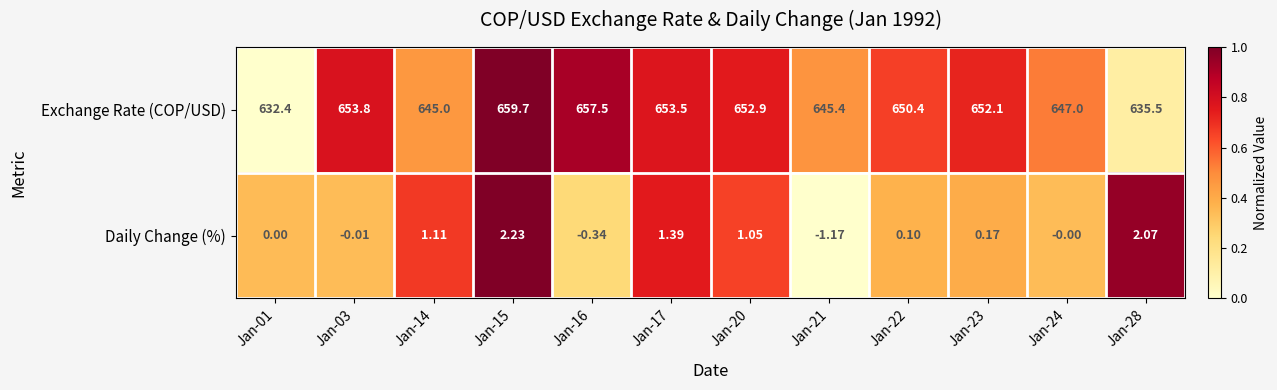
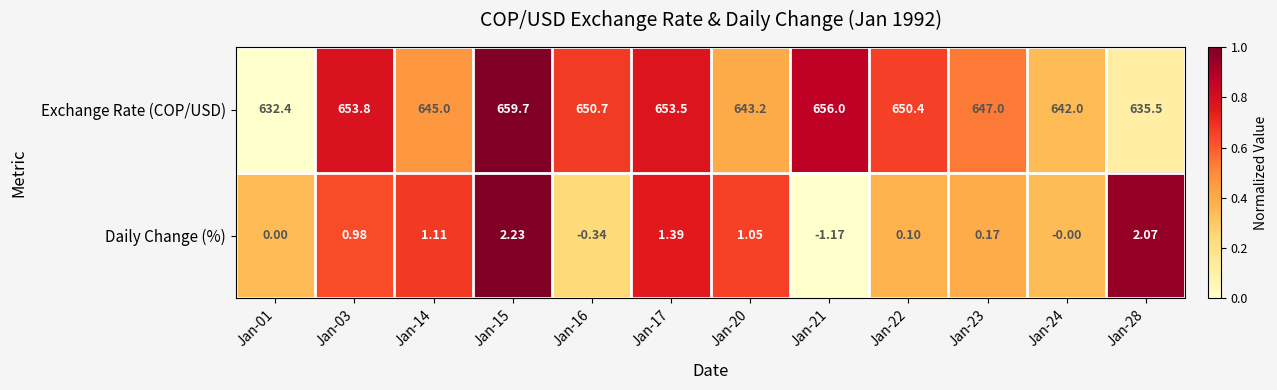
Exchange Rate (COP/USD), Jan-16: 657.5 -> 650.7
Exchange Rate (COP/USD), Jan-20: 652.9 -> 643.2
Exchange Rate (COP/USD), Jan-21: 645.4 -> 656.0
Exchange Rate (COP/USD), Jan-23: 652.1 -> 647.0
Exchange Rate (COP/USD), Jan-24: 647.0 -> 642.0
Daily Change (%), Jan-03: -0.01 -> 0.98
